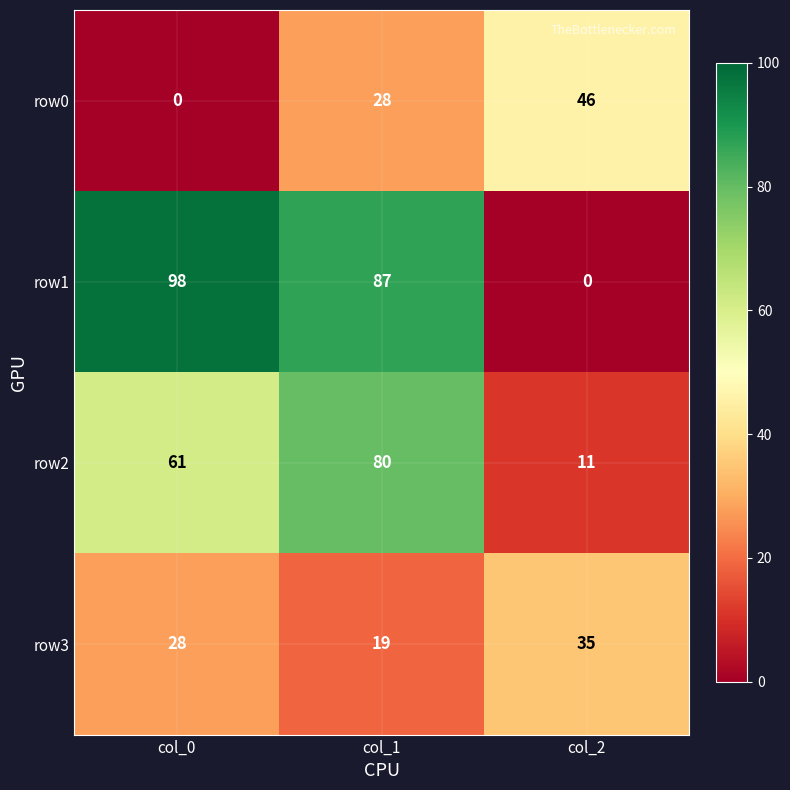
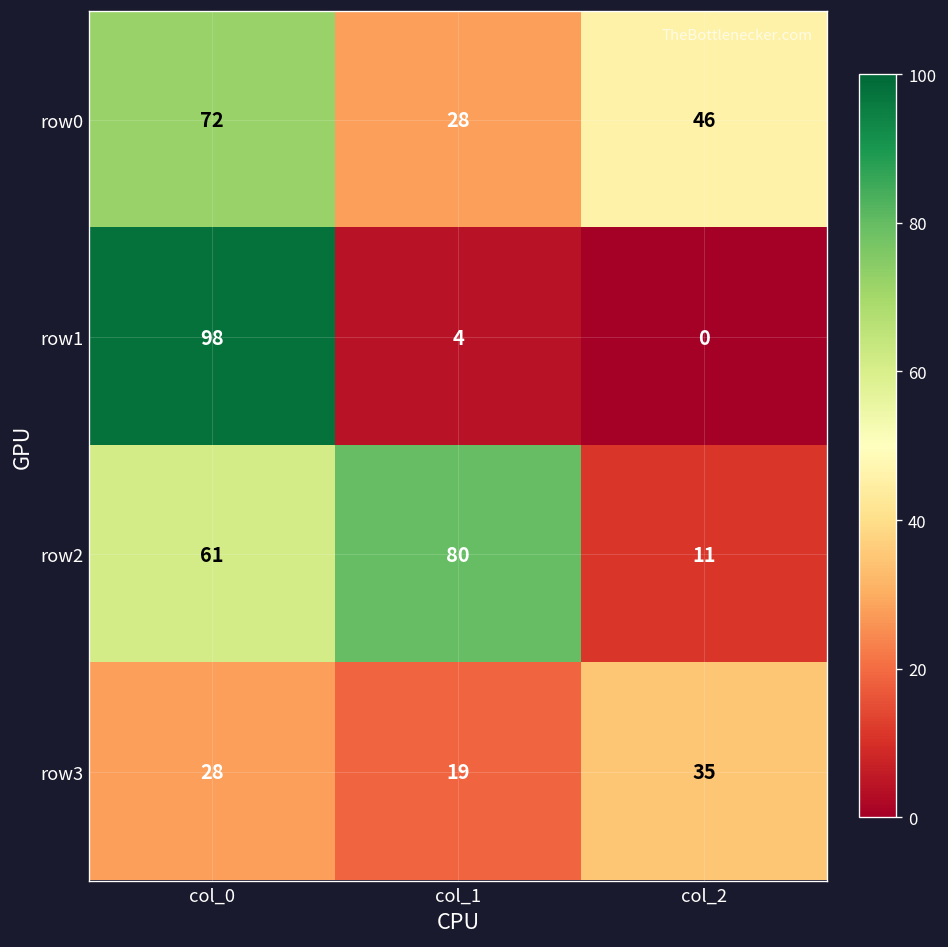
row0, col_0: 0 -> 72
row1, col_1: 87 -> 4
